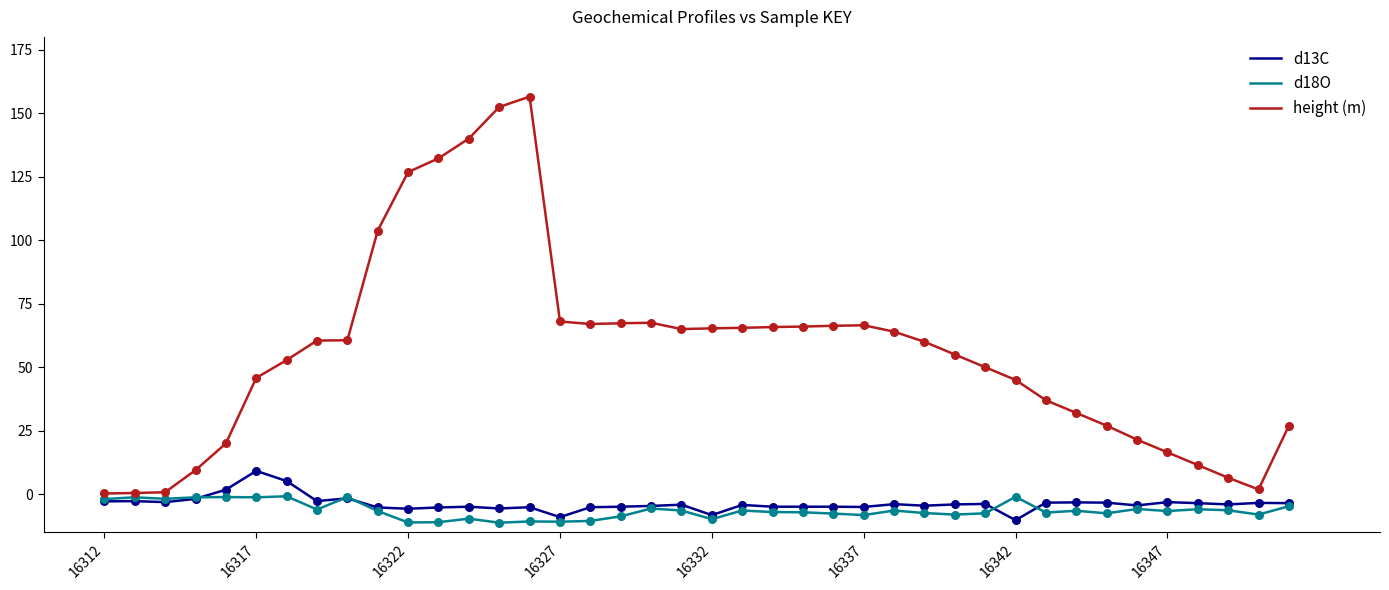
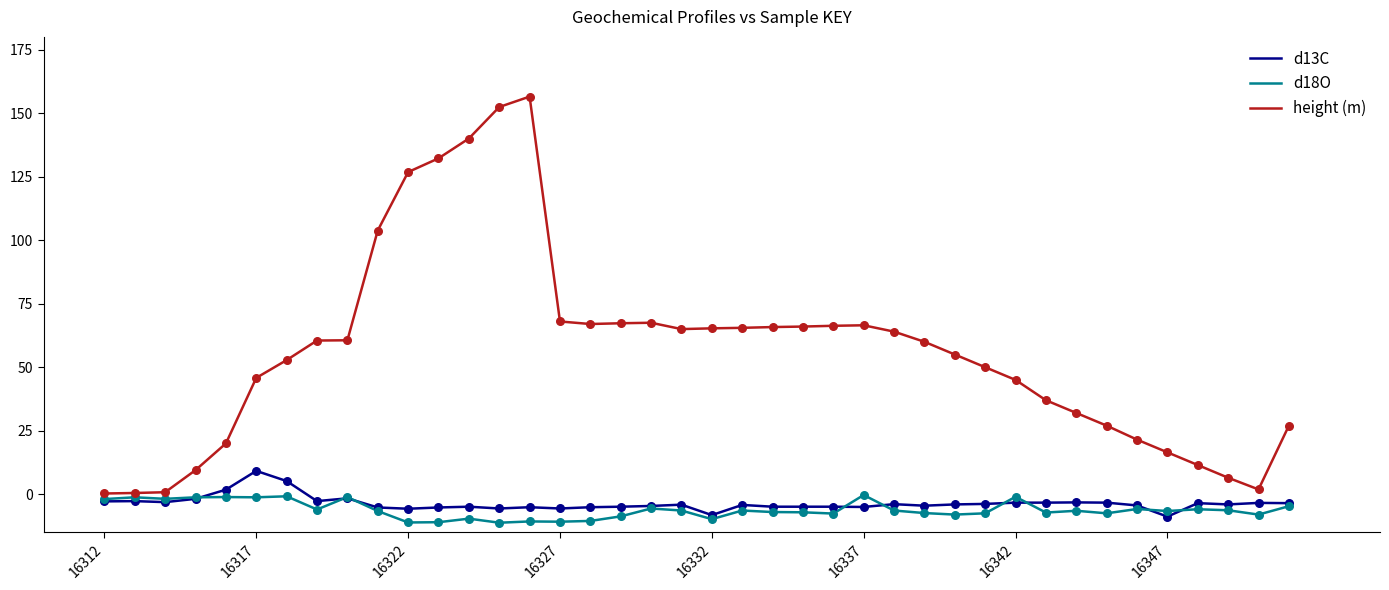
d13C, 16327: -9 -> -6
d18O, 16337: -8 -> 0
d13C, 16342: -10 -> -3
d13C, 16347: -3 -> -9
